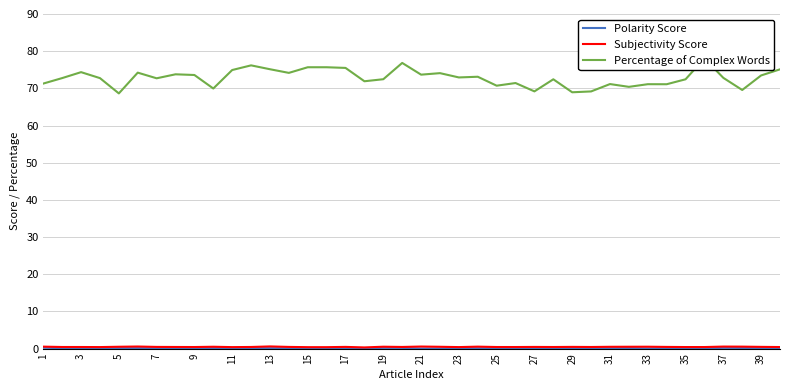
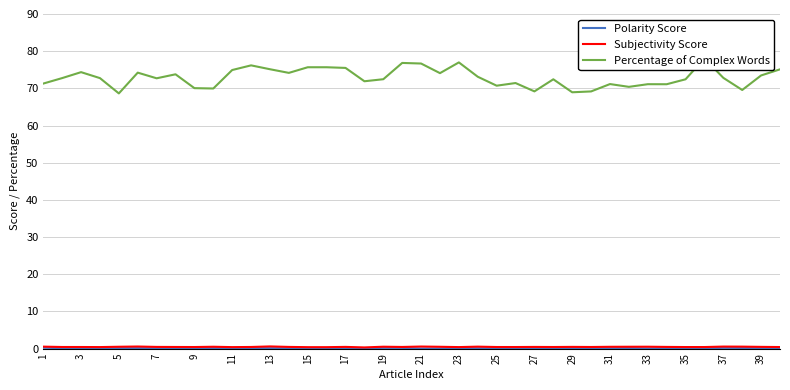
Percentage of Complex Words, 9: 74 -> 70
Percentage of Complex Words, 21: 74 -> 77
Percentage of Complex Words, 23: 73 -> 77
